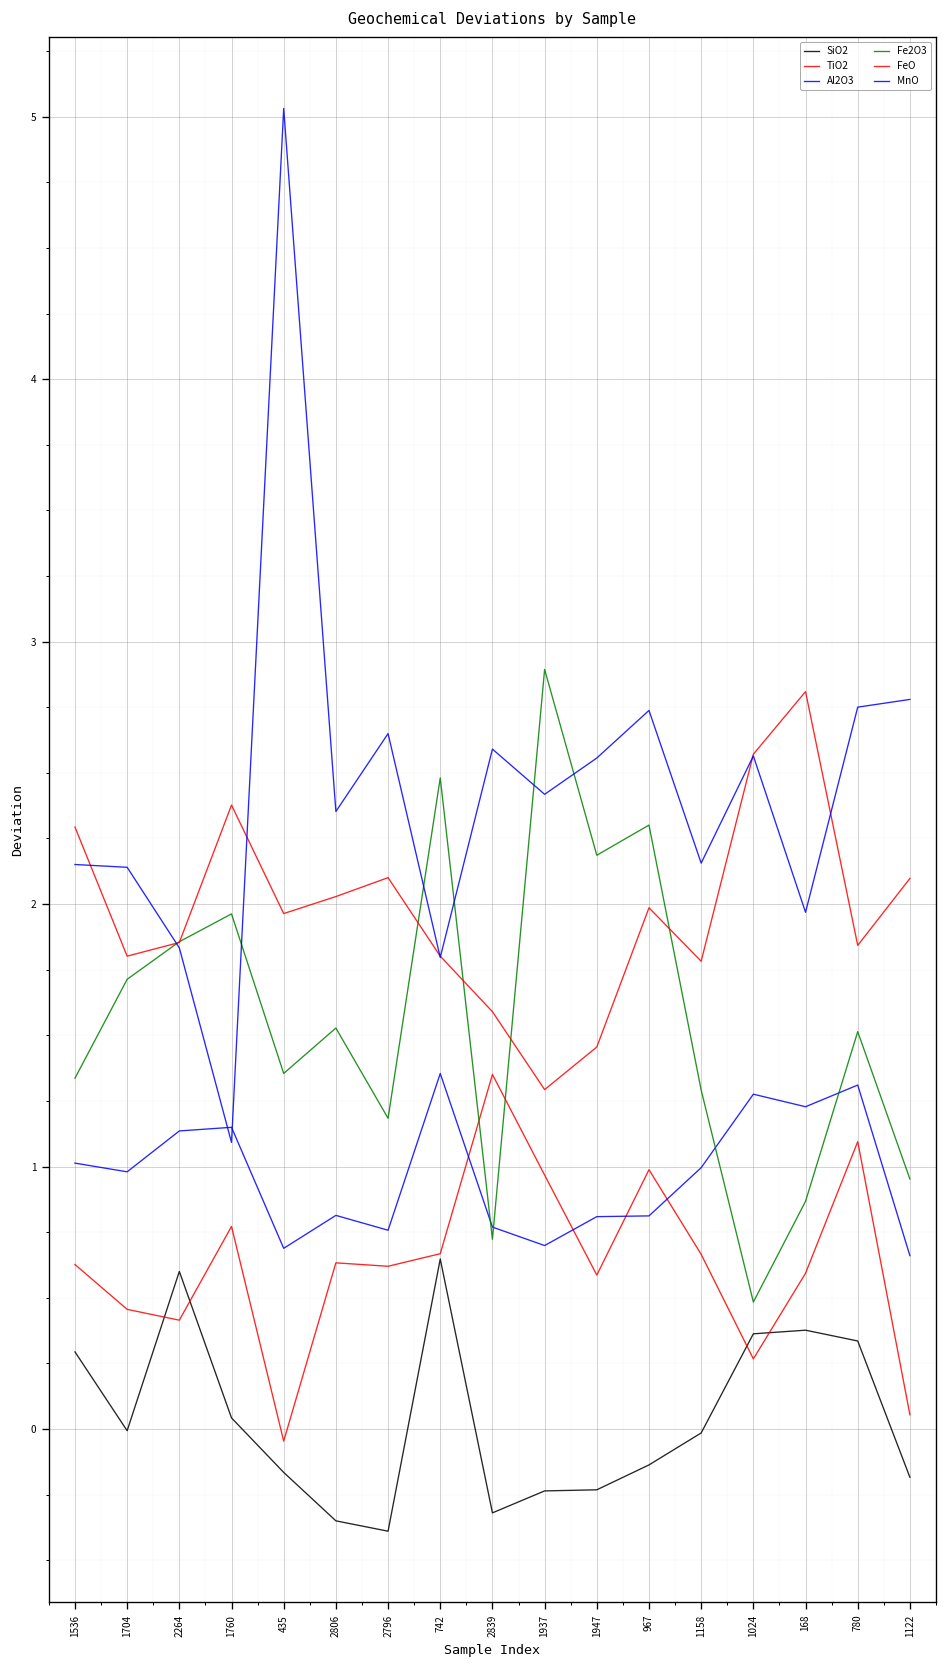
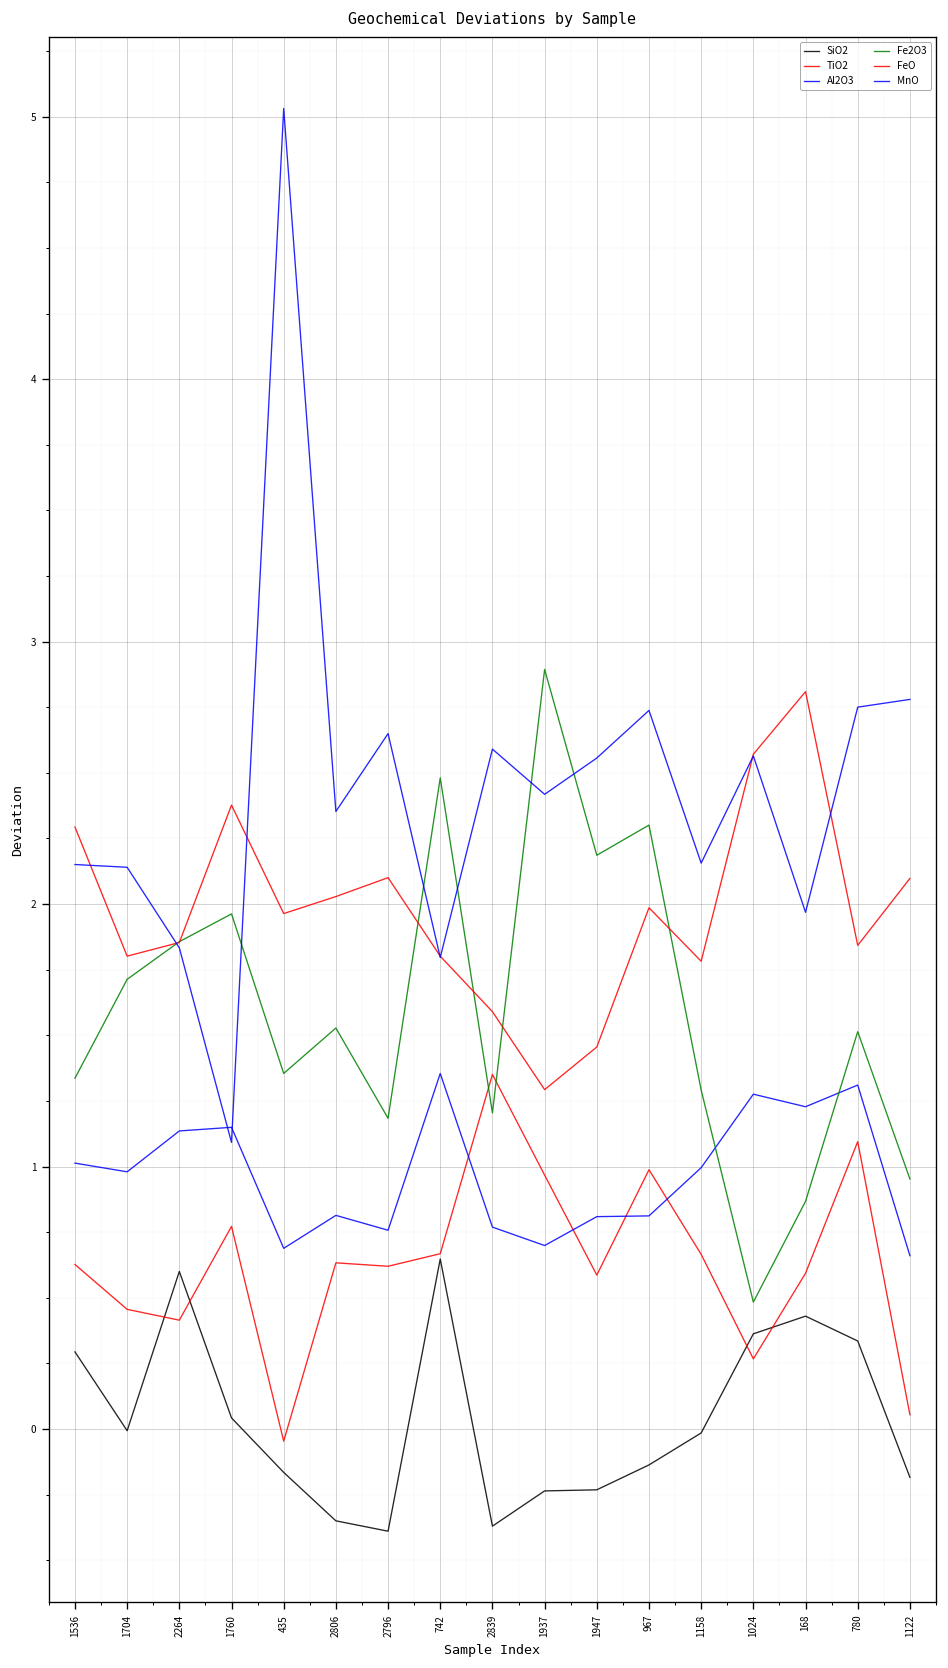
SiO2, 2839: -0.32 -> -0.37
Fe2O3, 2839: 0.72 -> 1.20
SiO2, 168: 0.38 -> 0.43
